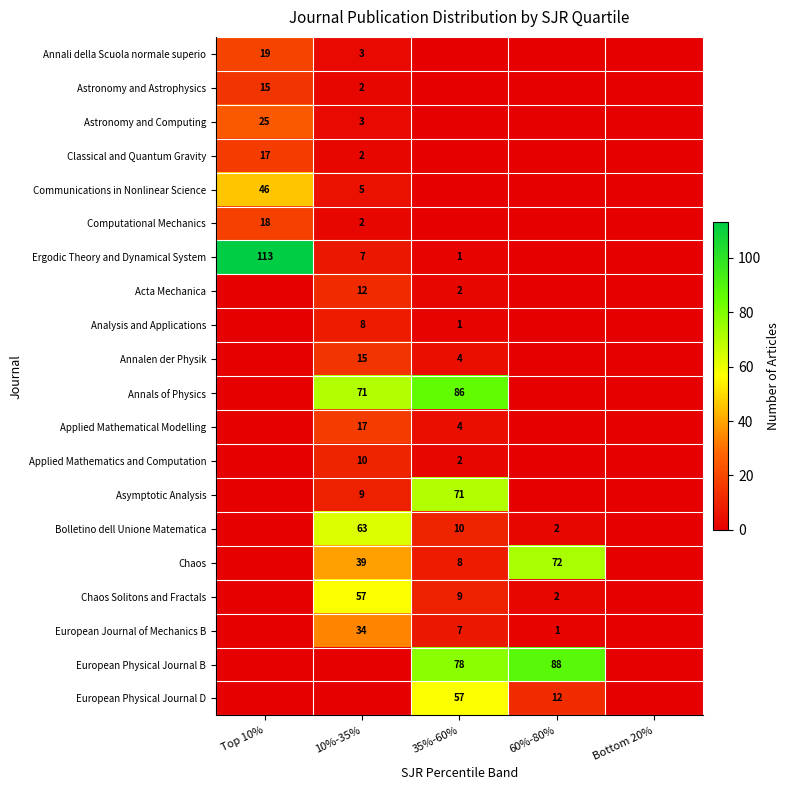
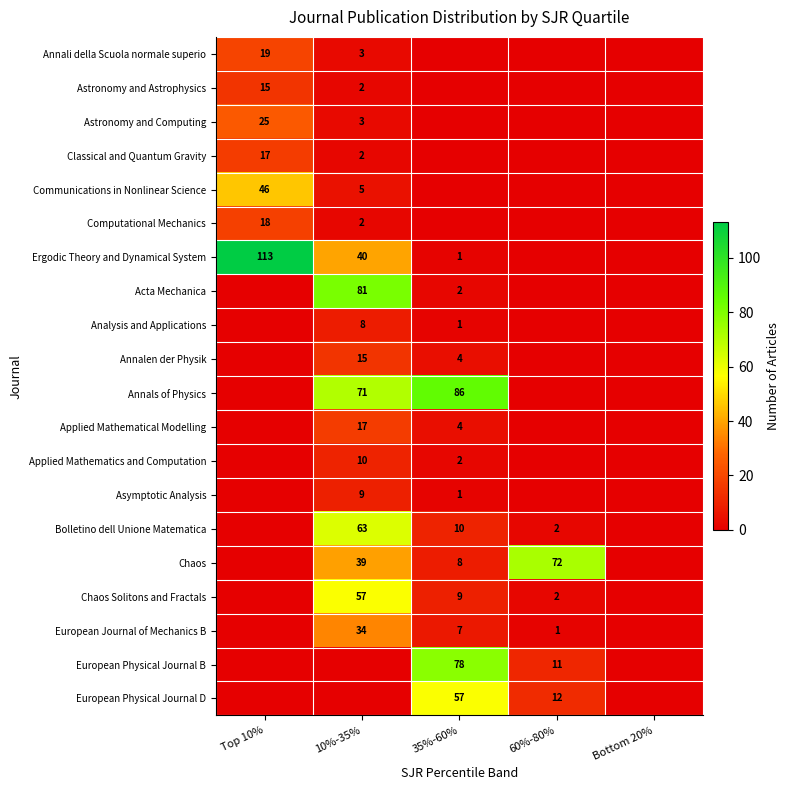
Ergodic Theory and Dynamical System, 10%-35%: 7 -> 40
Acta Mechanica, 10%-35%: 12 -> 81
Asymptotic Analysis, 35%-60%: 71 -> 1
European Physical Journal B, 60%-80%: 88 -> 11
